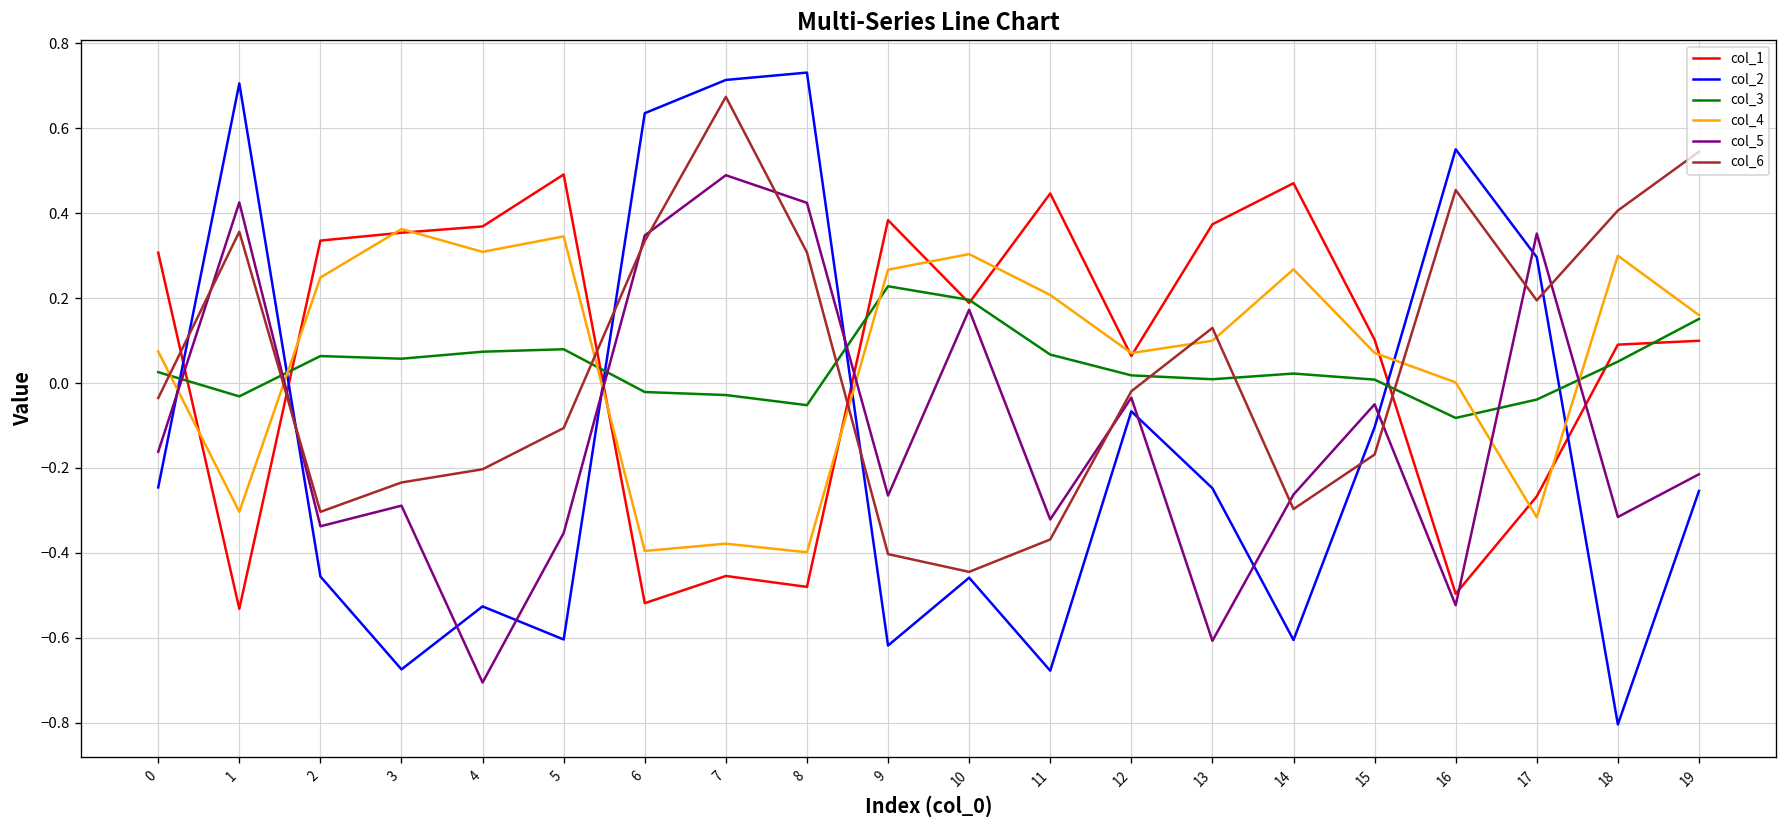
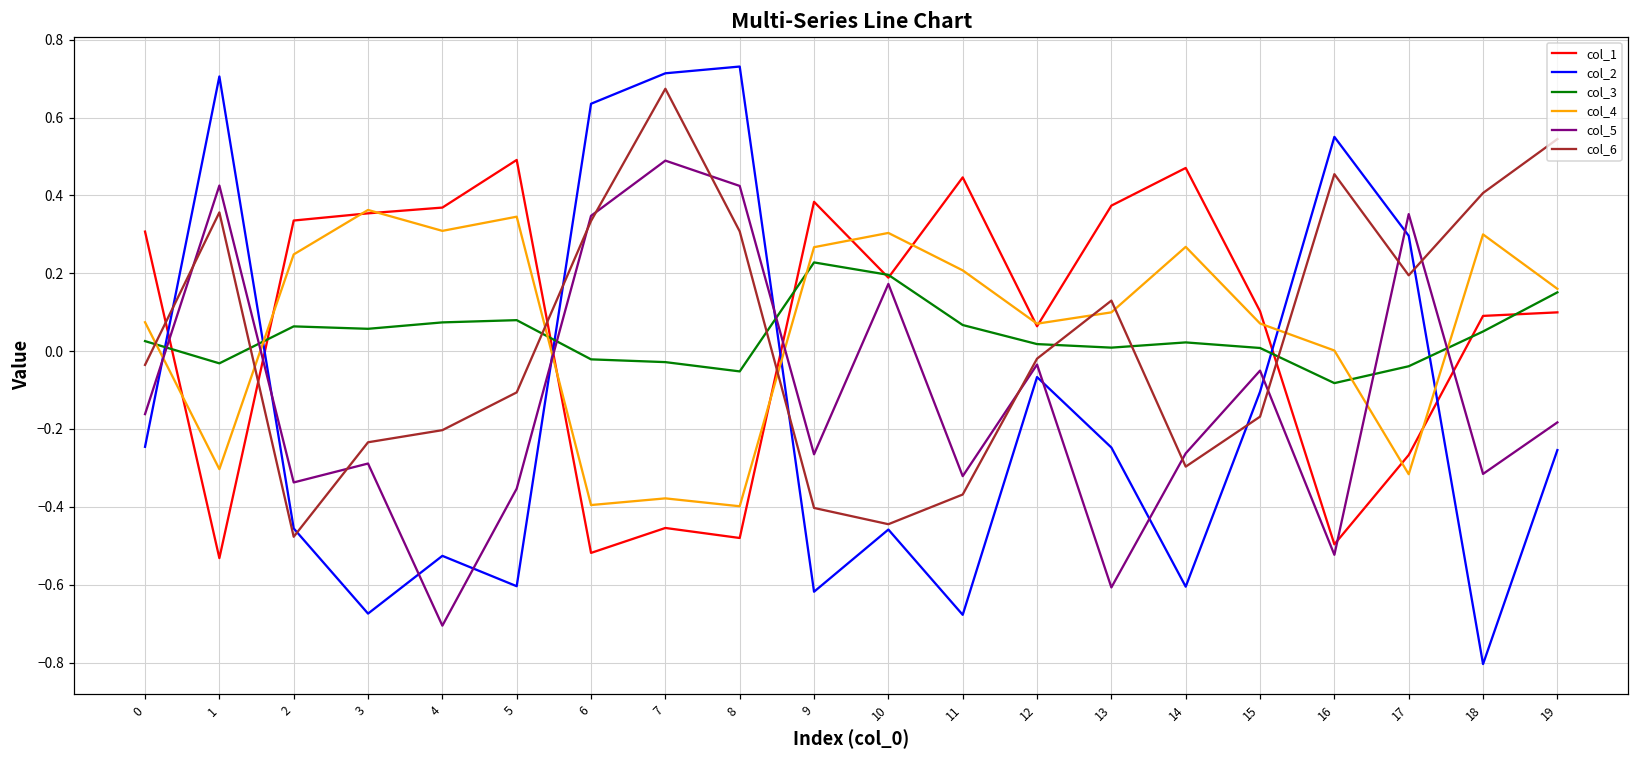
col_6, 2: -0.30 -> -0.48
col_5, 19: -0.21 -> -0.18
